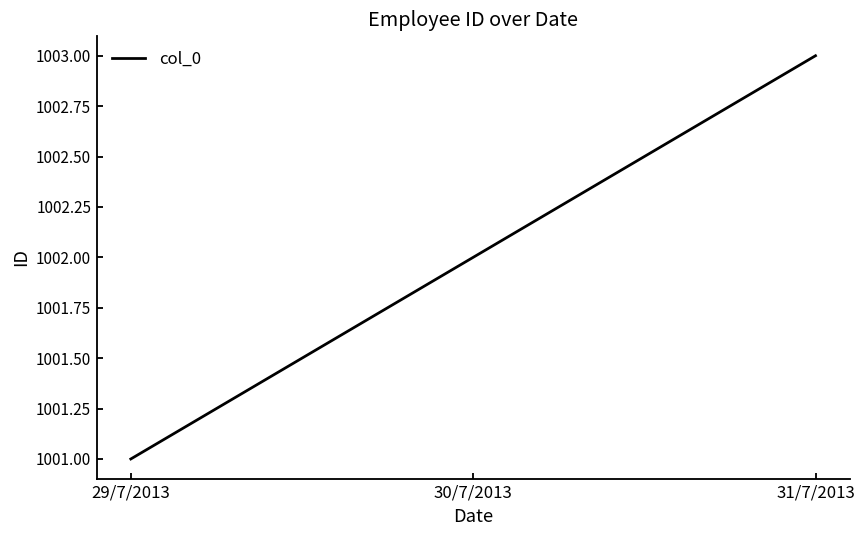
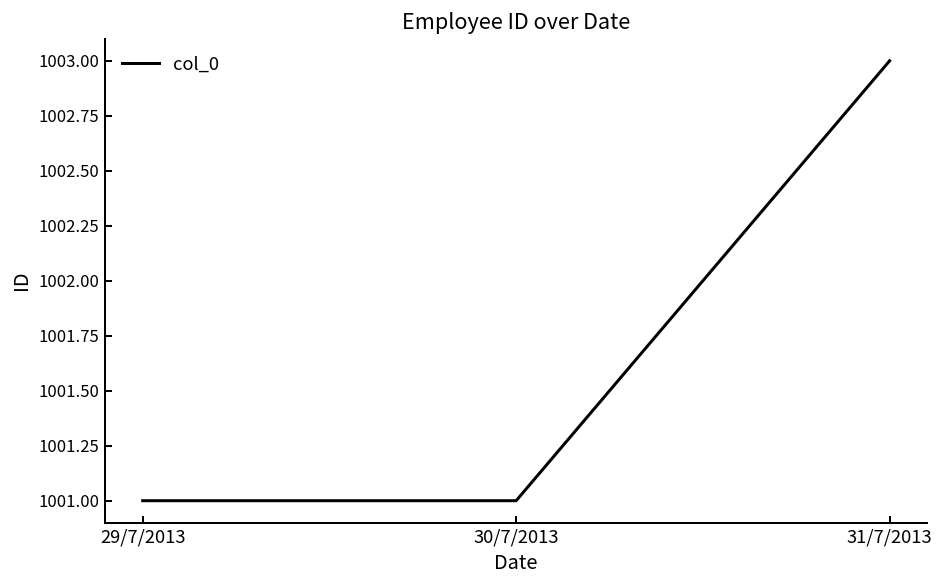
30/7/2013: 1002 -> 1001
